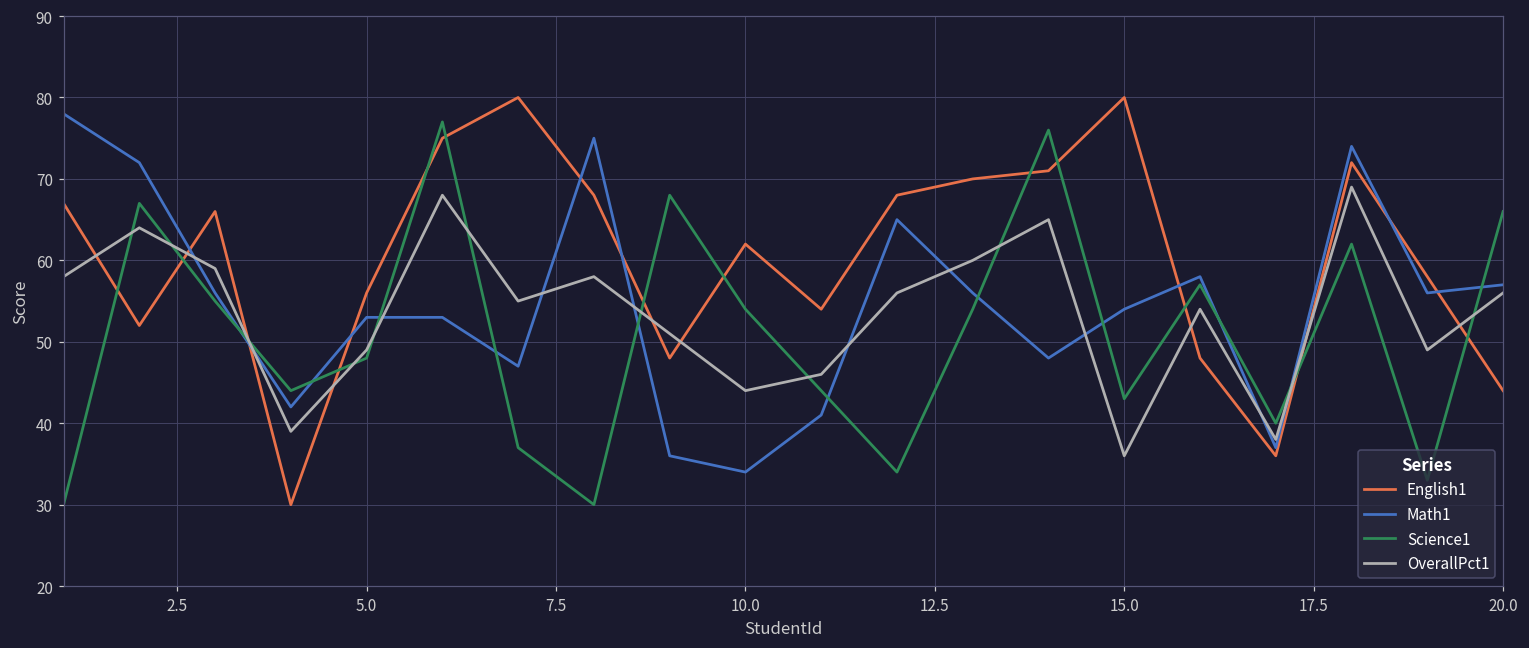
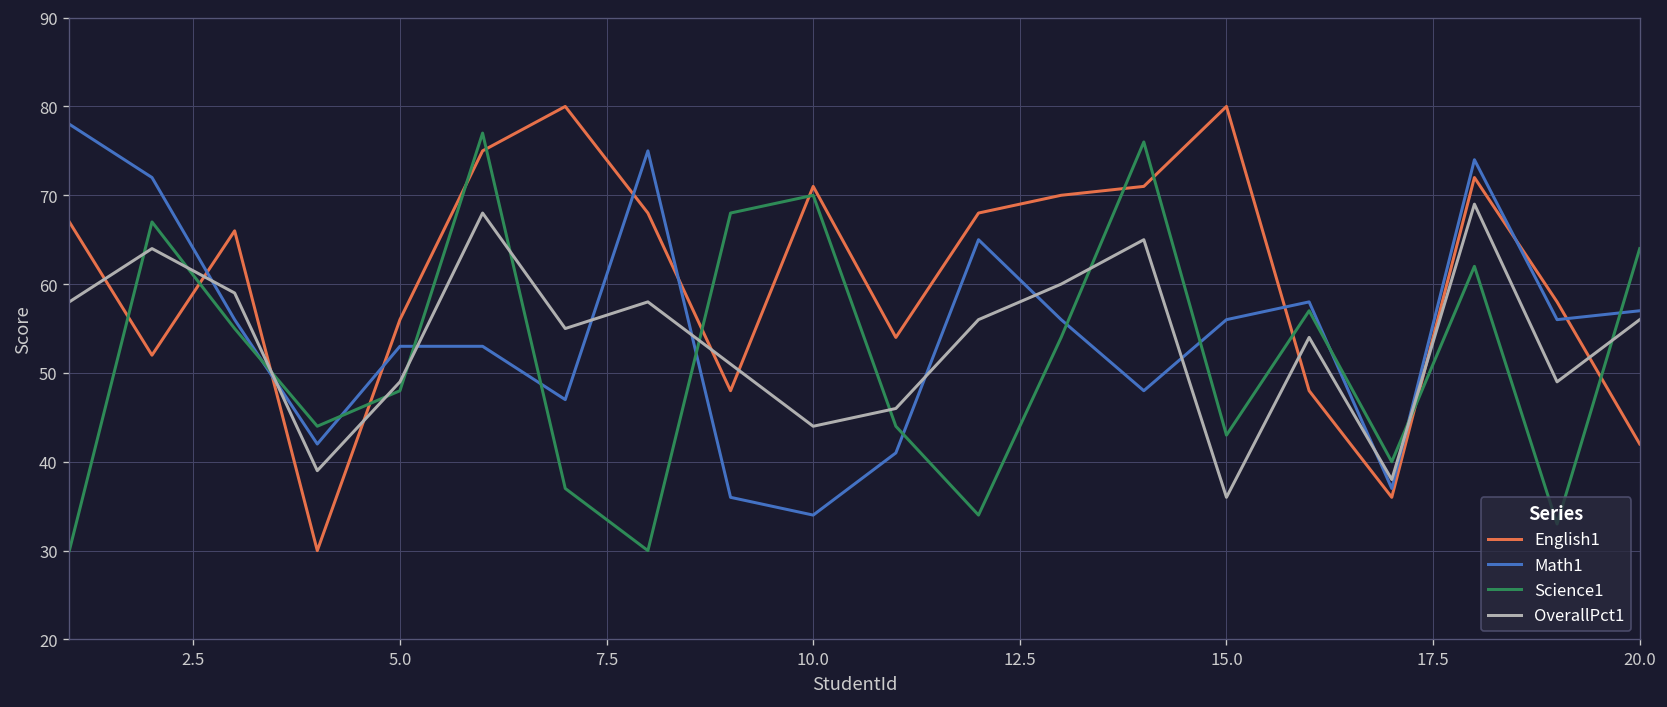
English1, 10.0: 62 -> 71
Science1, 10.0: 54 -> 70
Math1, 15.0: 54 -> 56
English1, 20.0: 44 -> 42
Science1, 20.0: 66 -> 64
